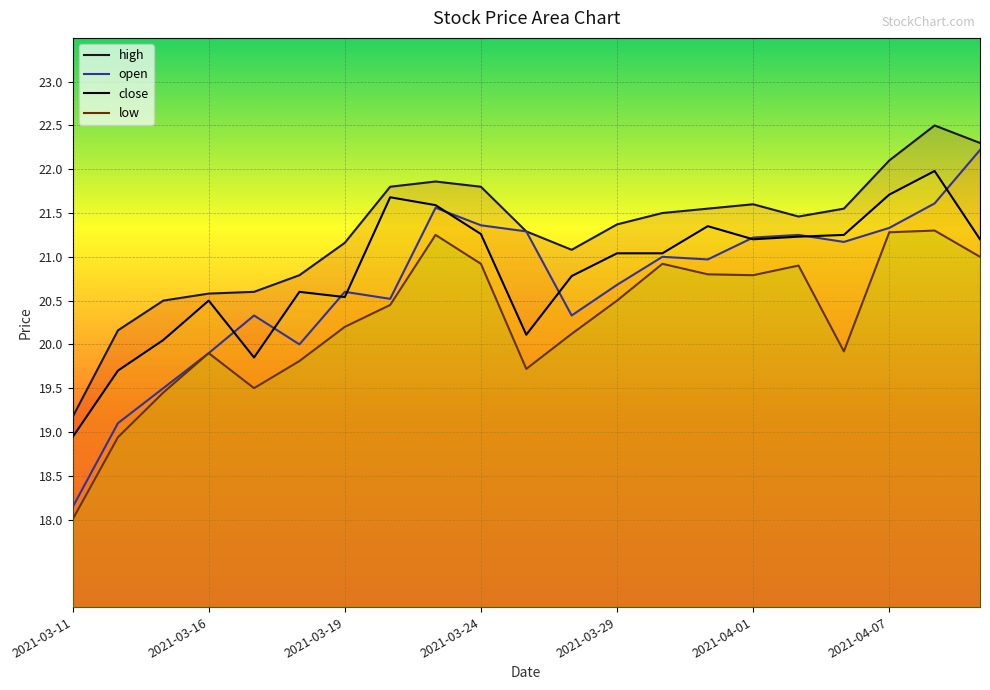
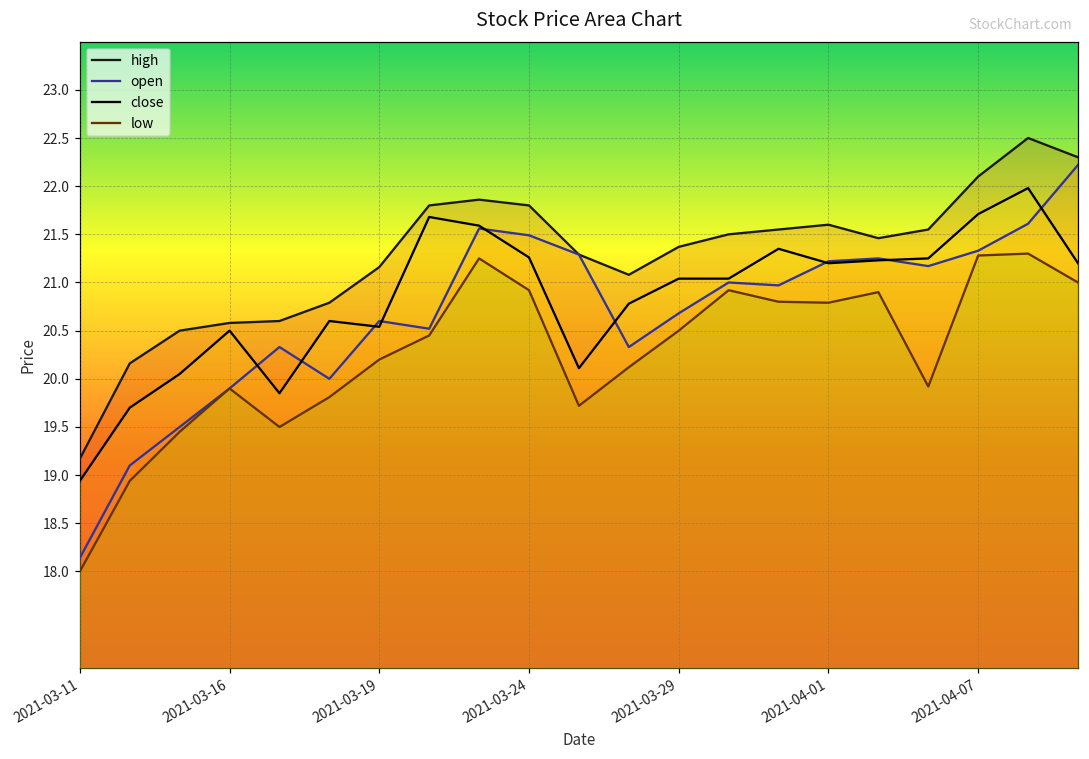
open, 2021-03-24: 21.4 -> 21.5
